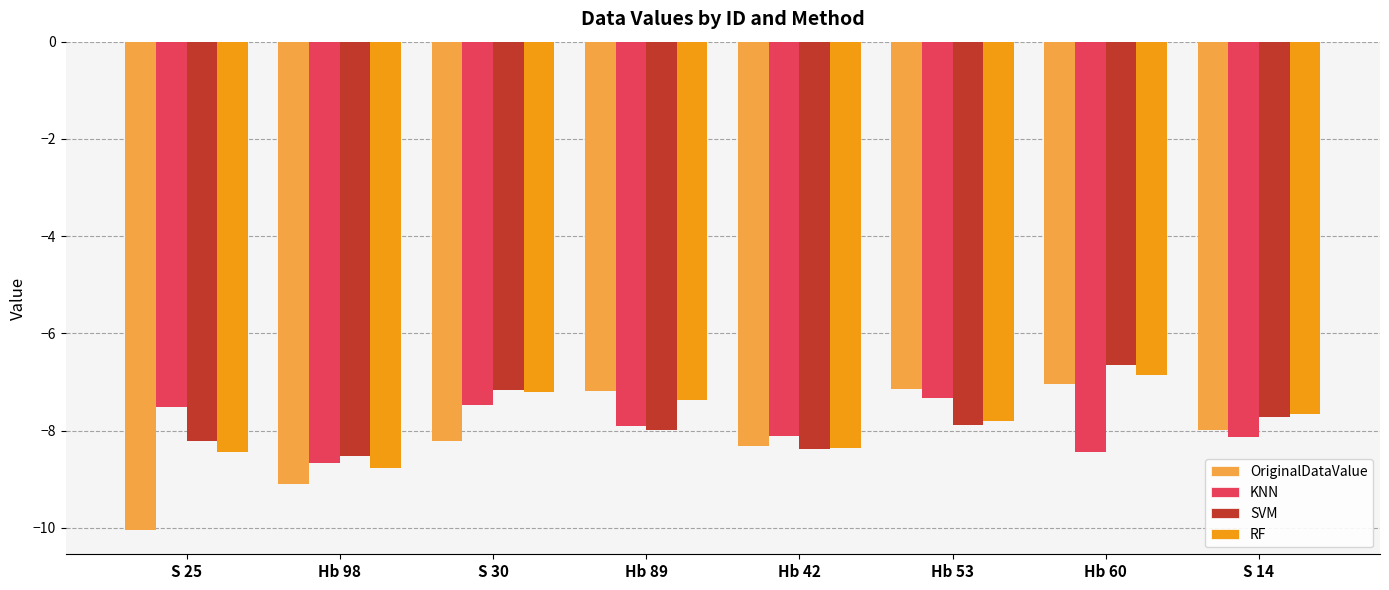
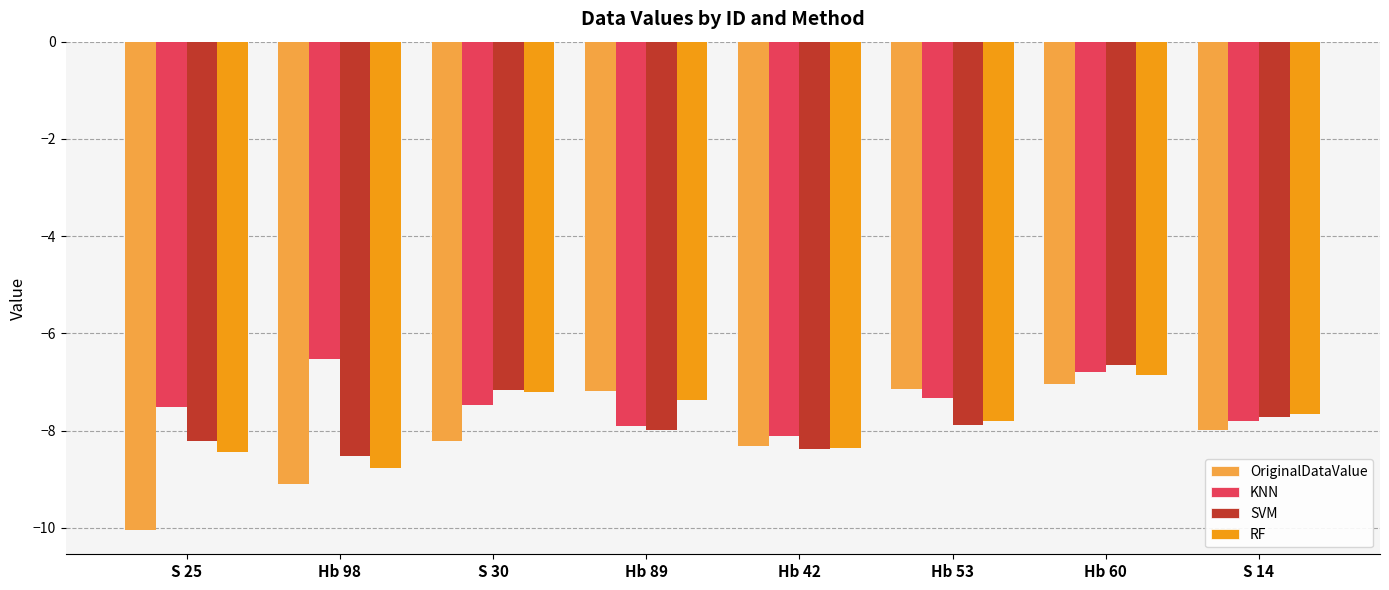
KNN, Hb 98: -8.7 -> -6.5
KNN, Hb 60: -8.4 -> -6.8
KNN, S 14: -8.1 -> -7.8
